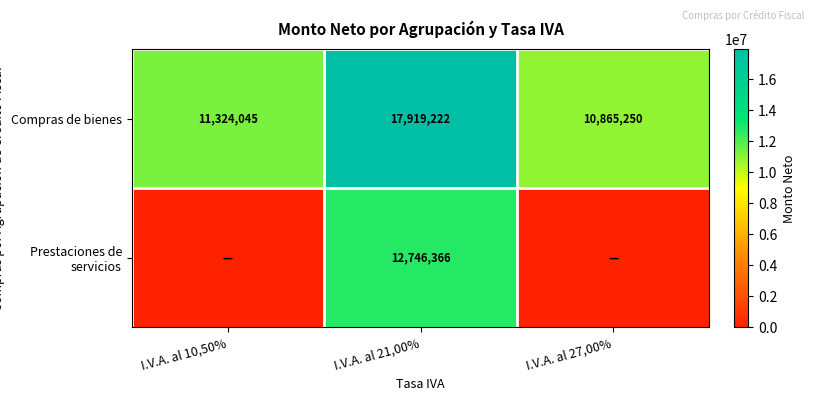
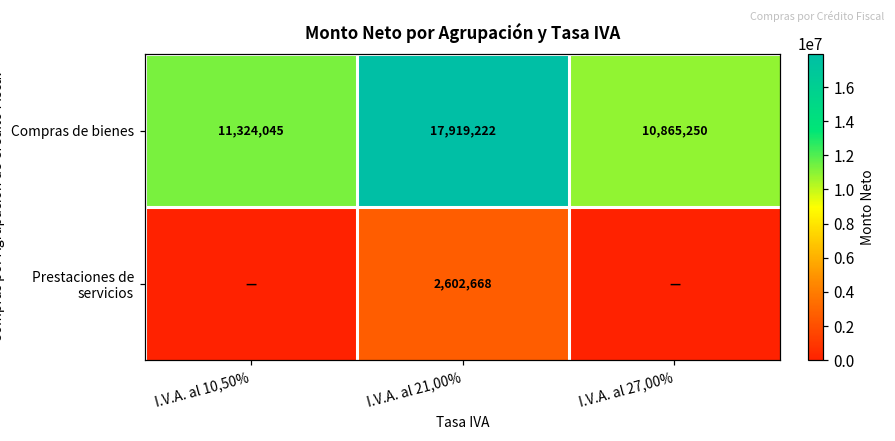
Prestaciones de servicios, I.V.A. al 21,00%: 12,746,366 -> 2,602,668
